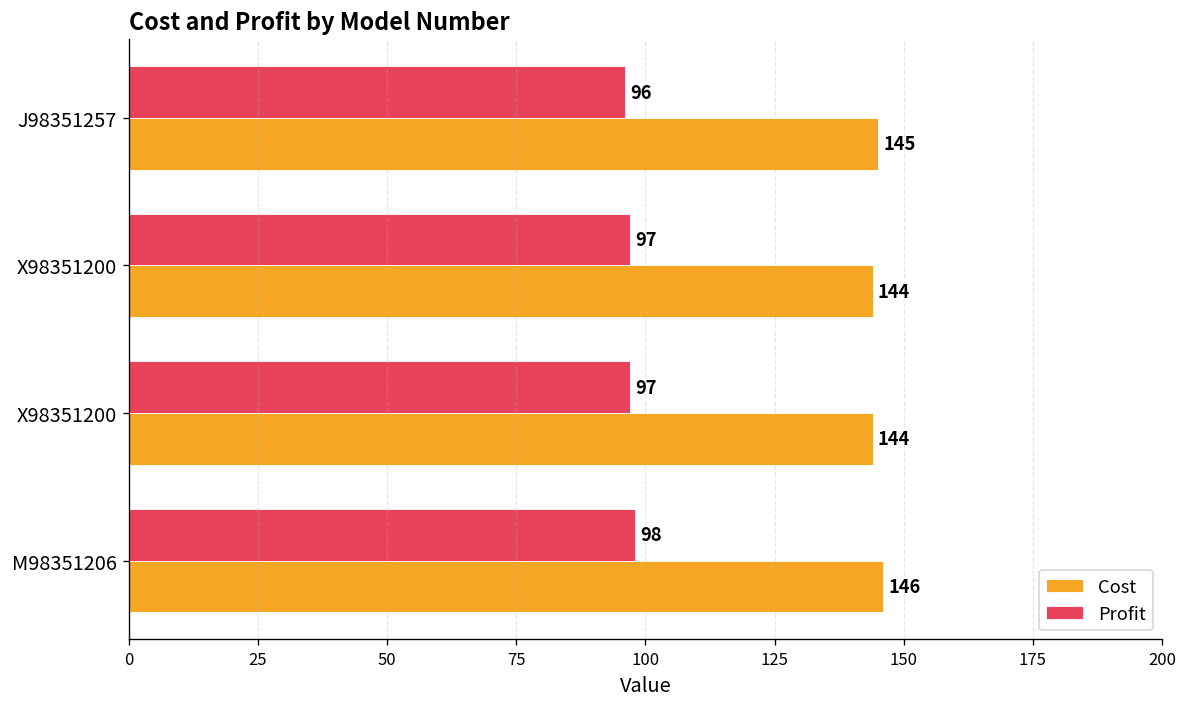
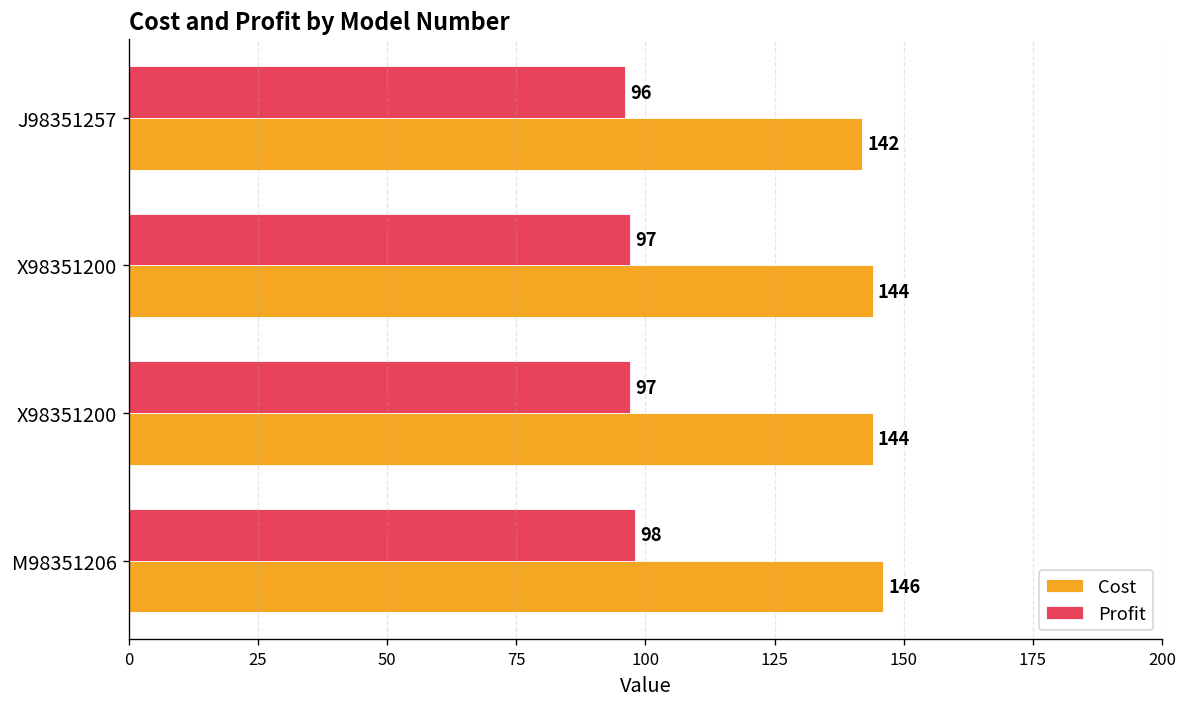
Cost, J98351257: 145 -> 142
